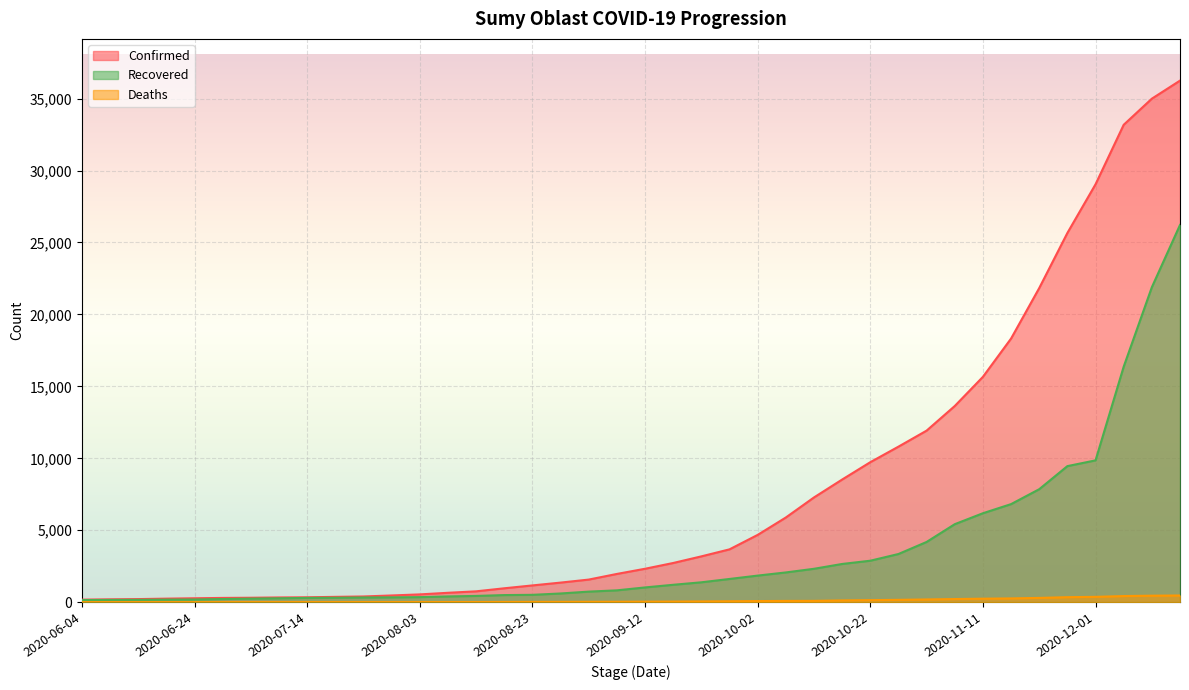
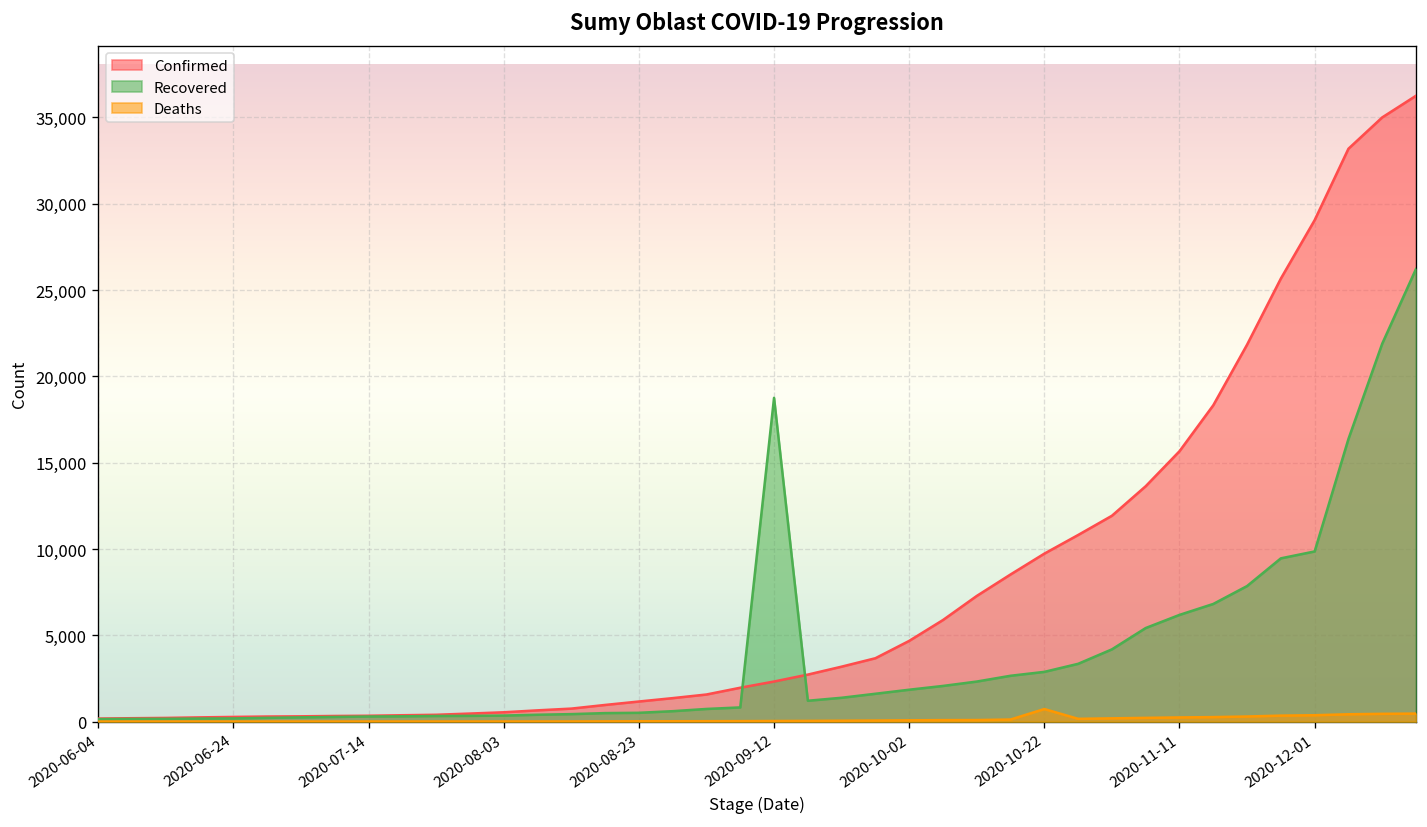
Recovered, 2020-09-12: 1,000 -> 18,800
Deaths, 2020-10-22: 100 -> 700
